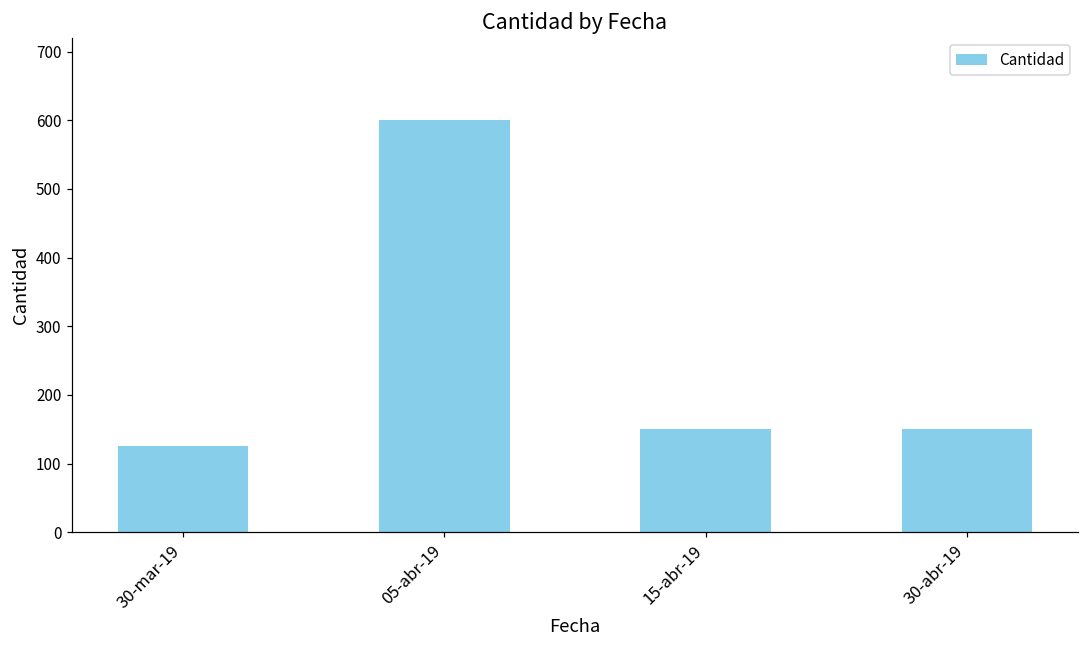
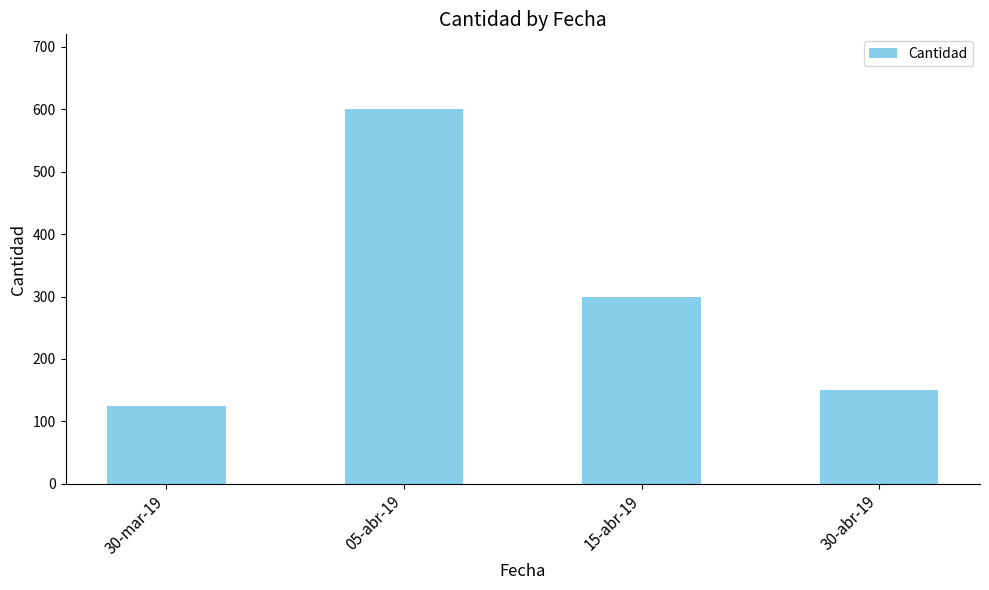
15-abr-19: 150 -> 300
